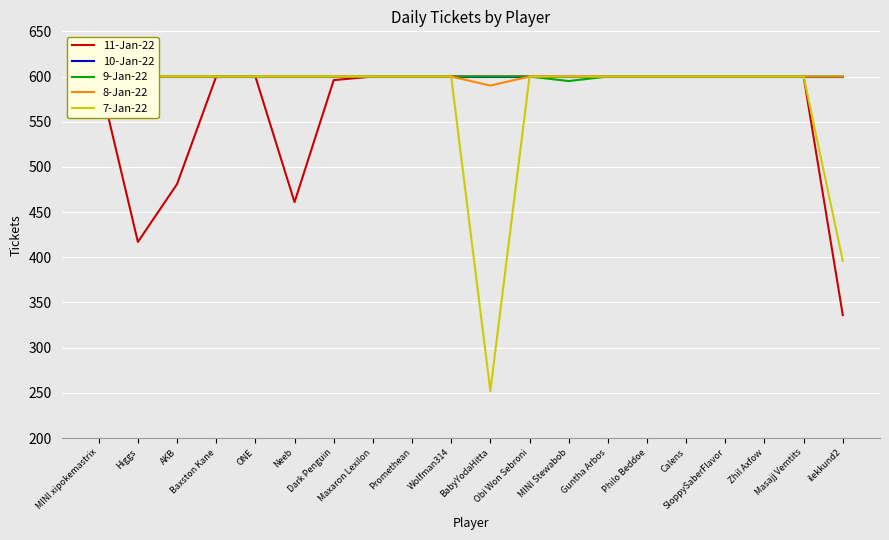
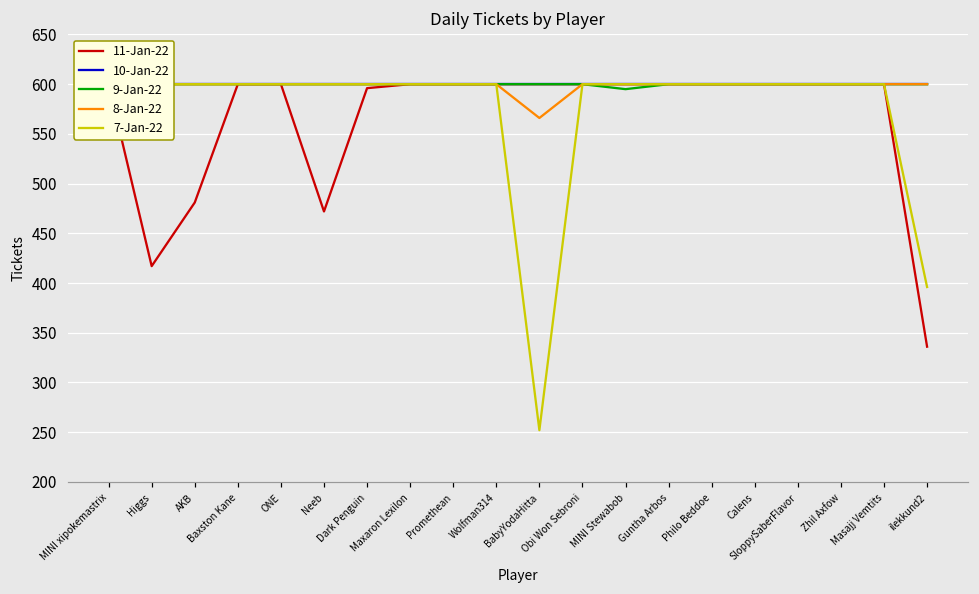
11-Jan-22, Neeb: 460 -> 470
8-Jan-22, BabyYodaHitta: 590 -> 570
